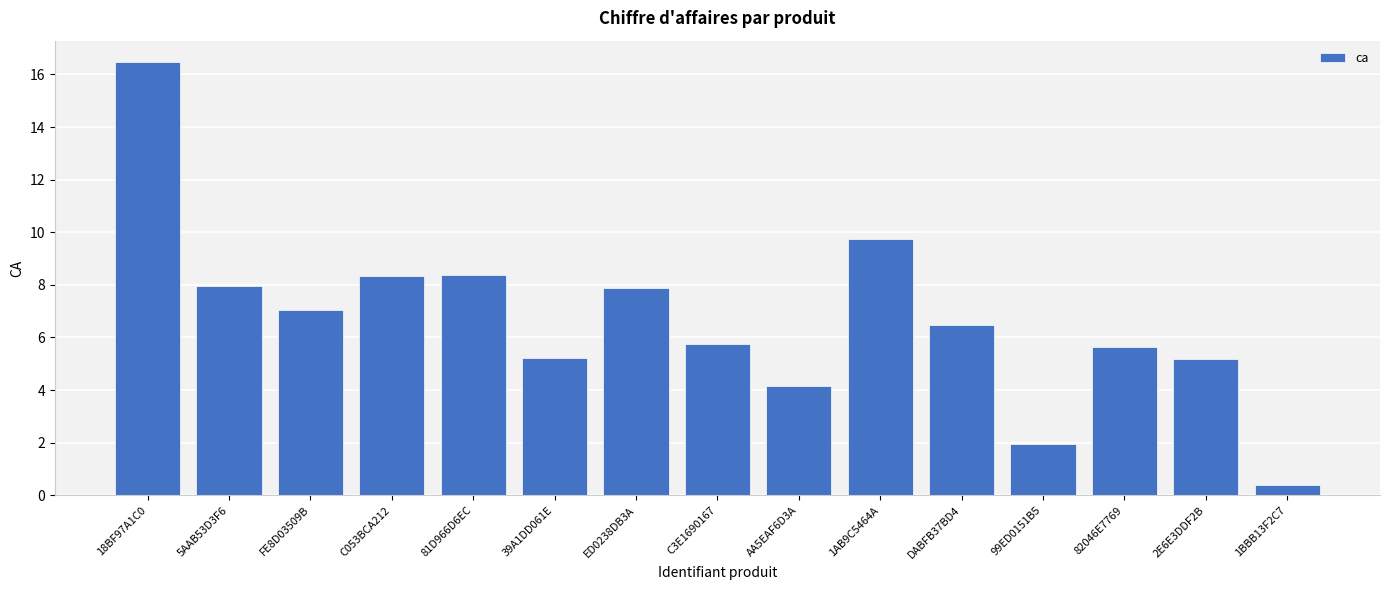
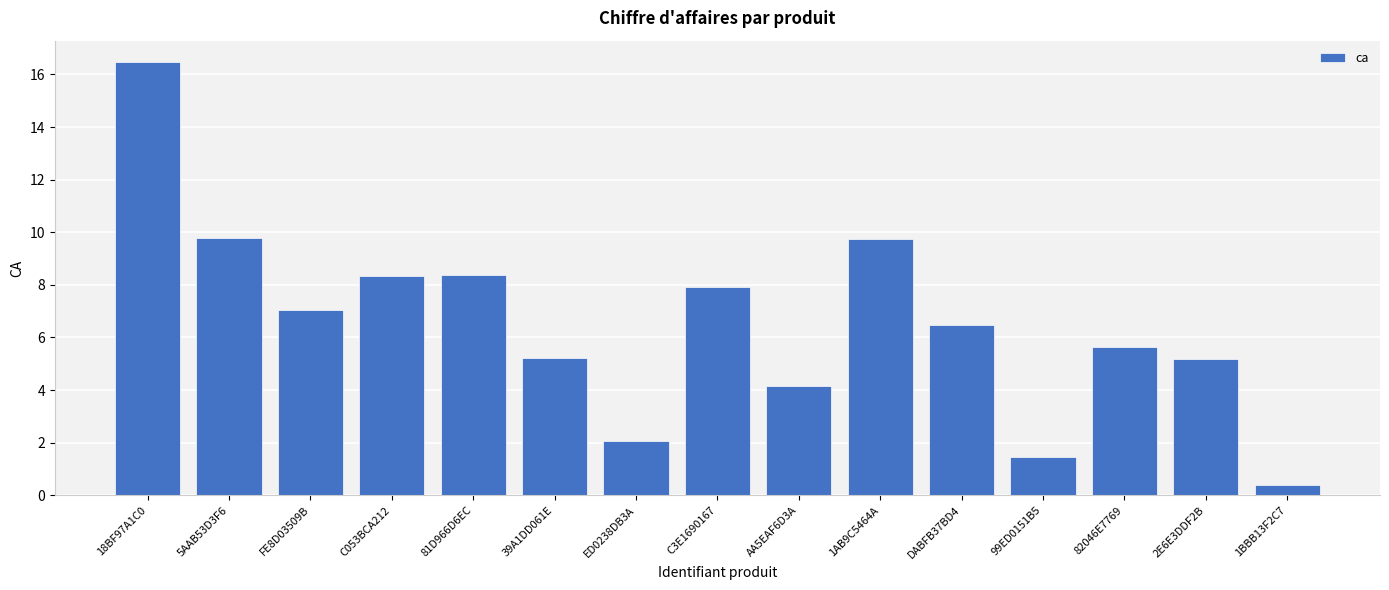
5AAB53D3F6: 7.9 -> 9.8
ED0238DB3A: 7.9 -> 2.1
C3E1690167: 5.8 -> 7.9
99ED0151B5: 2.0 -> 1.5
